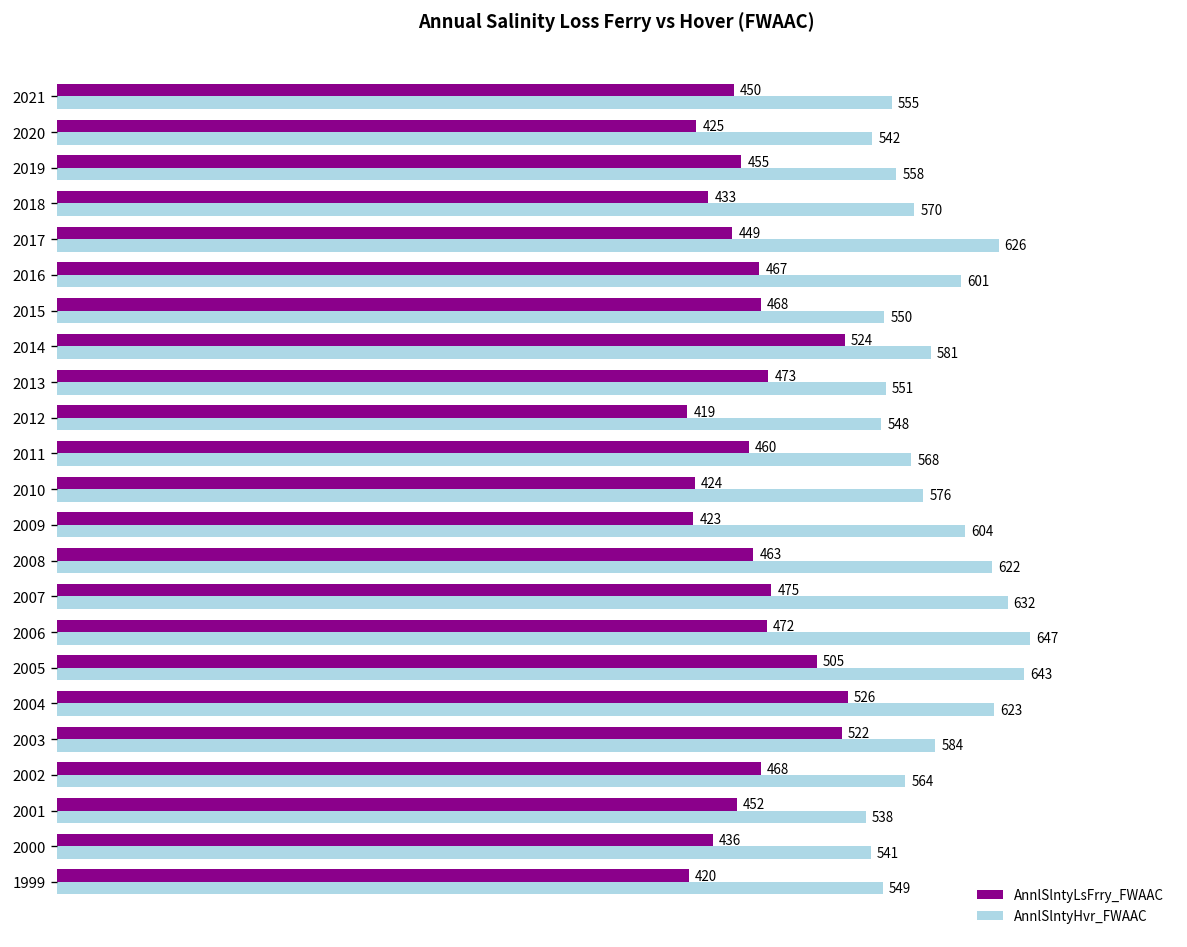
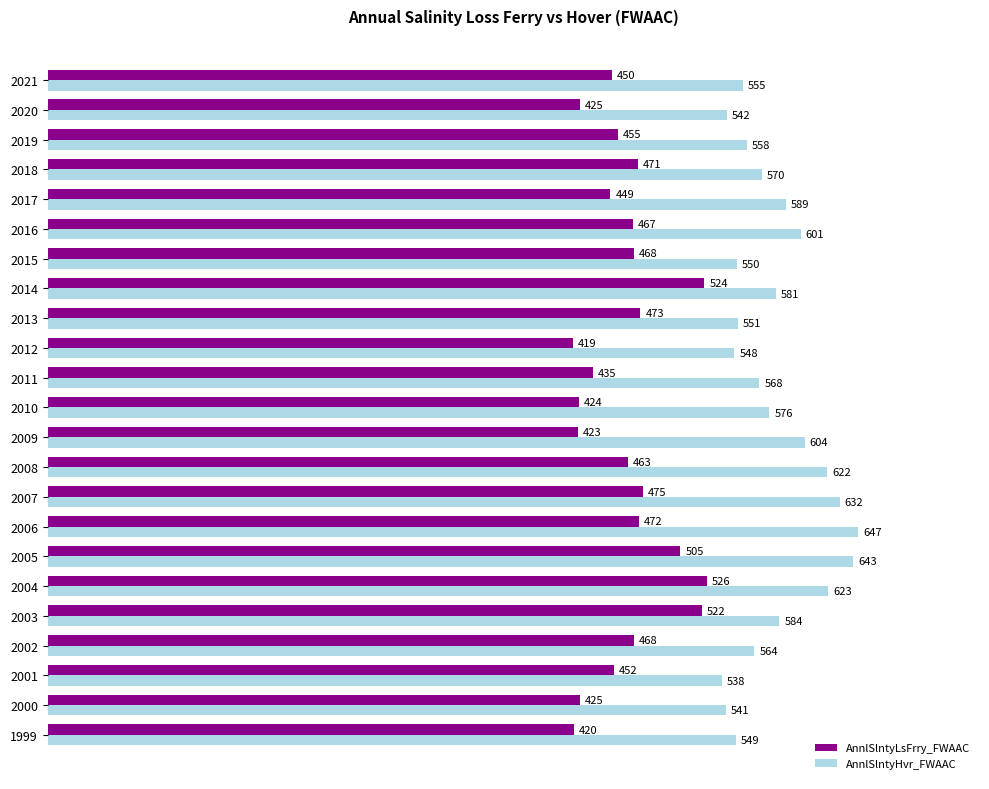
AnnlSlntyLsFrry_FWAAC, 2018: 433 -> 471
AnnlSlntyHvr_FWAAC, 2017: 626 -> 589
AnnlSlntyLsFrry_FWAAC, 2011: 460 -> 435
AnnlSlntyLsFrry_FWAAC, 2000: 436 -> 425
